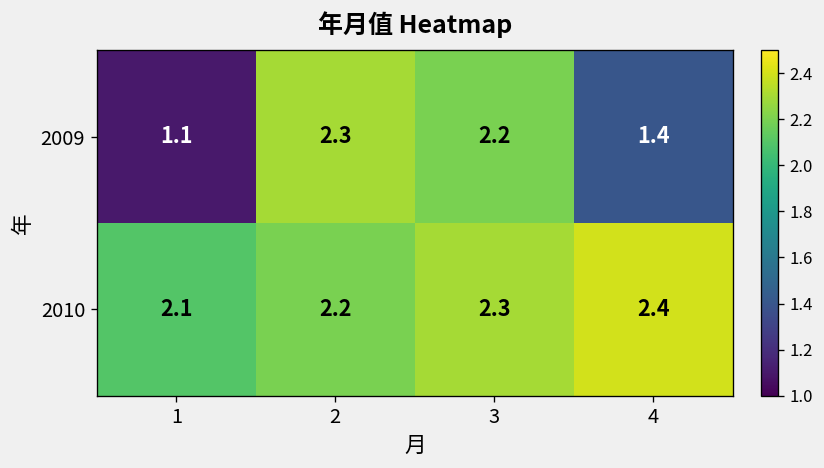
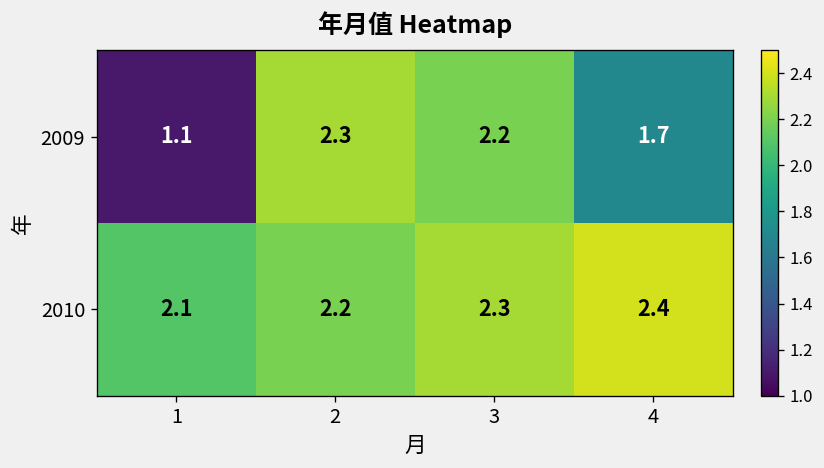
2009, 4: 1.4 -> 1.7
